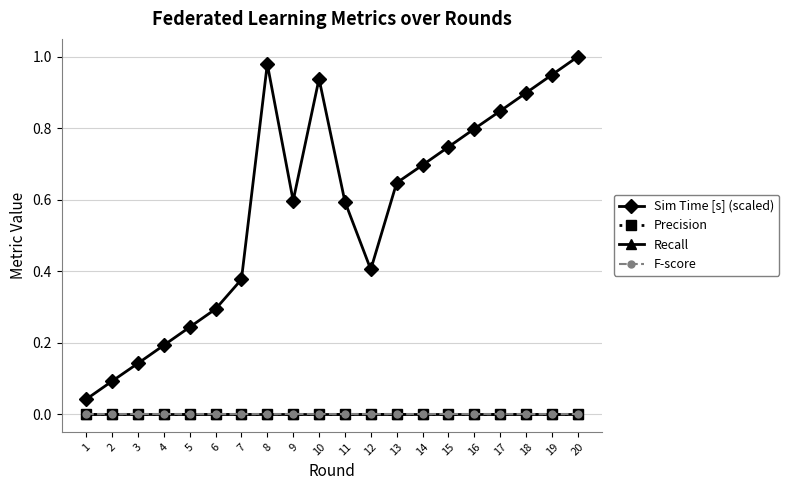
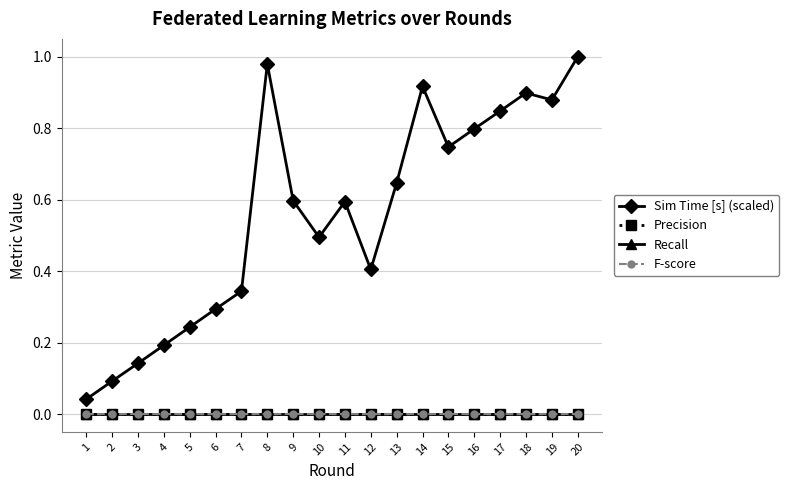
Sim Time [s] (scaled), 7: 0.38 -> 0.34
Sim Time [s] (scaled), 10: 0.94 -> 0.49
Sim Time [s] (scaled), 14: 0.70 -> 0.92
Sim Time [s] (scaled), 19: 0.95 -> 0.88
